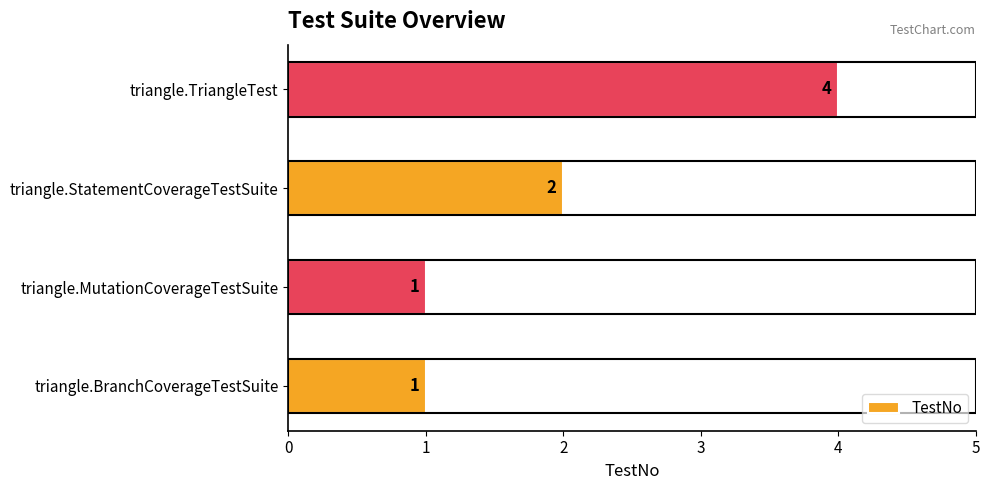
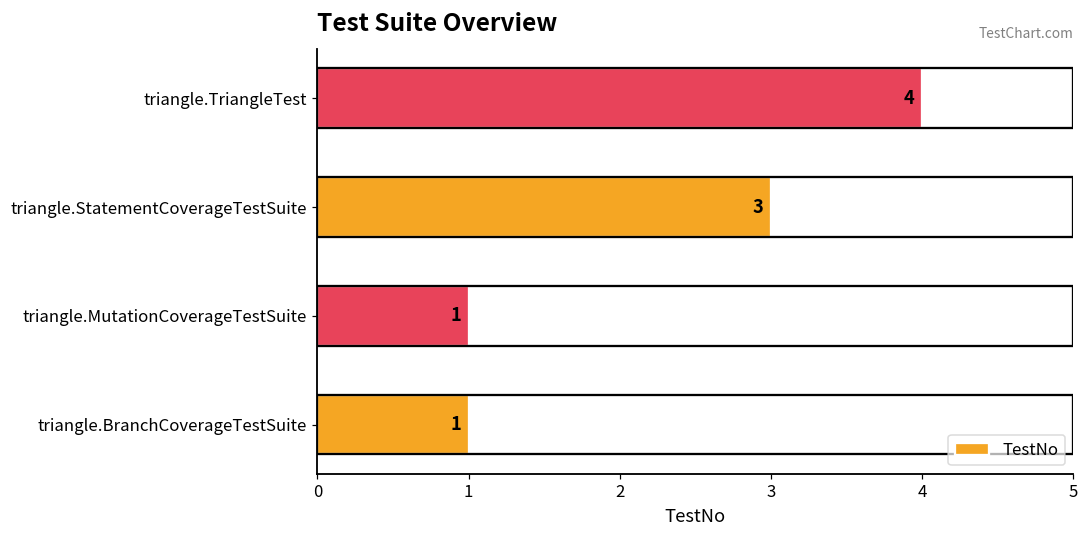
triangle.StatementCoverageTestSuite: 2 -> 3
